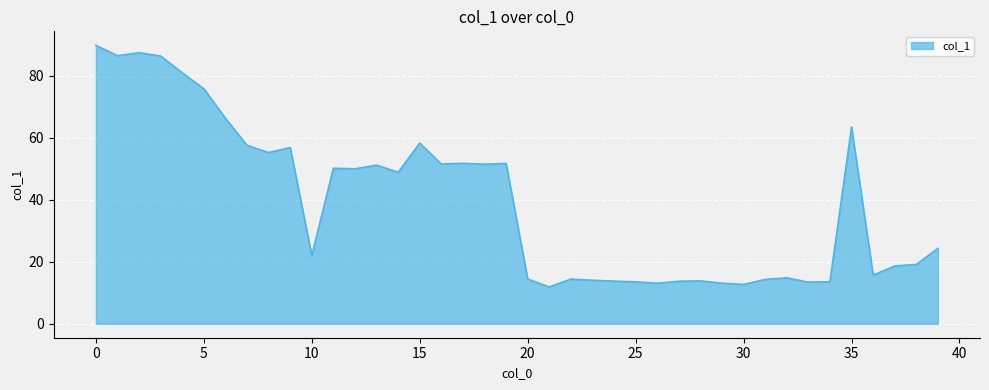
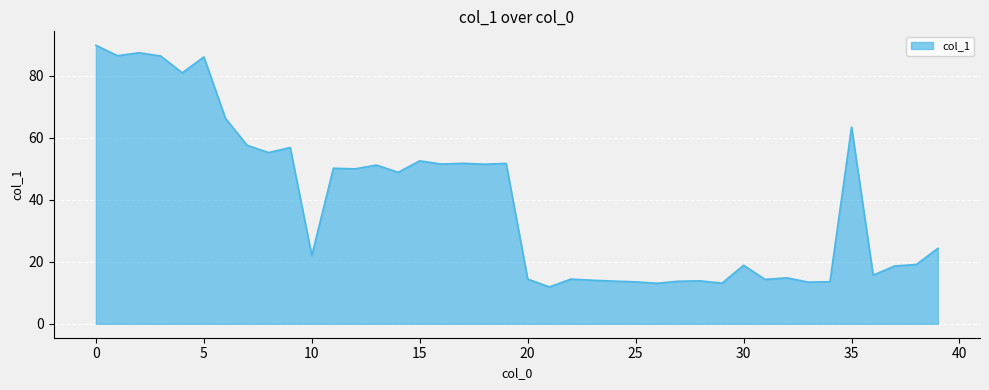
5: 76 -> 86
15: 58 -> 53
30: 13 -> 19
